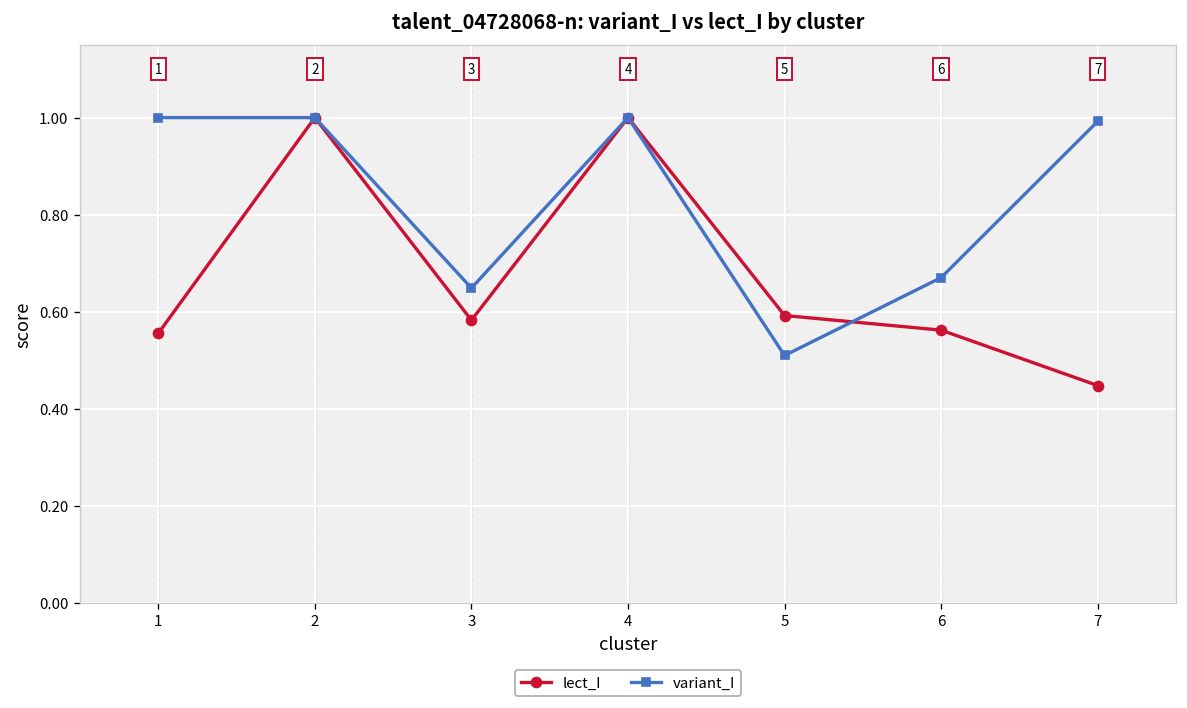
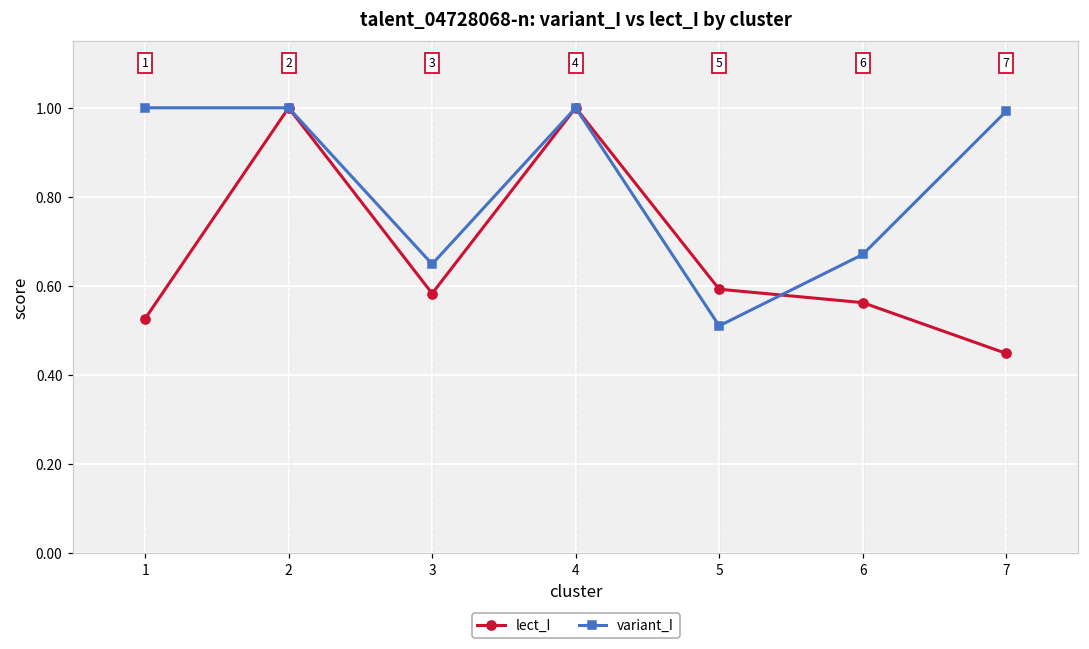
lect_I, 1: 0.56 -> 0.53
